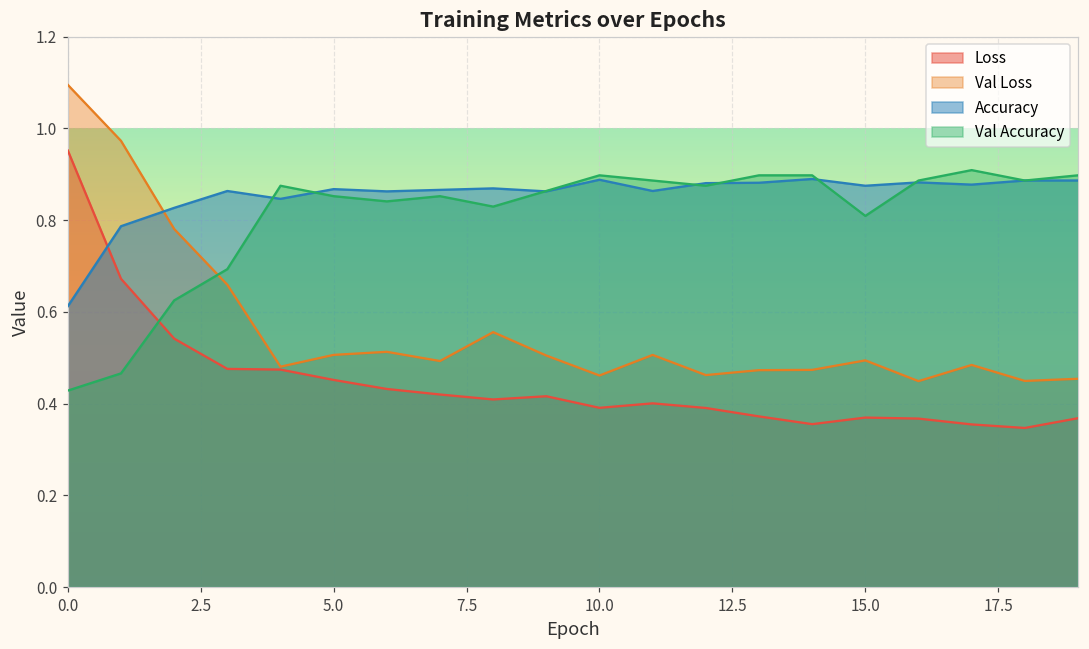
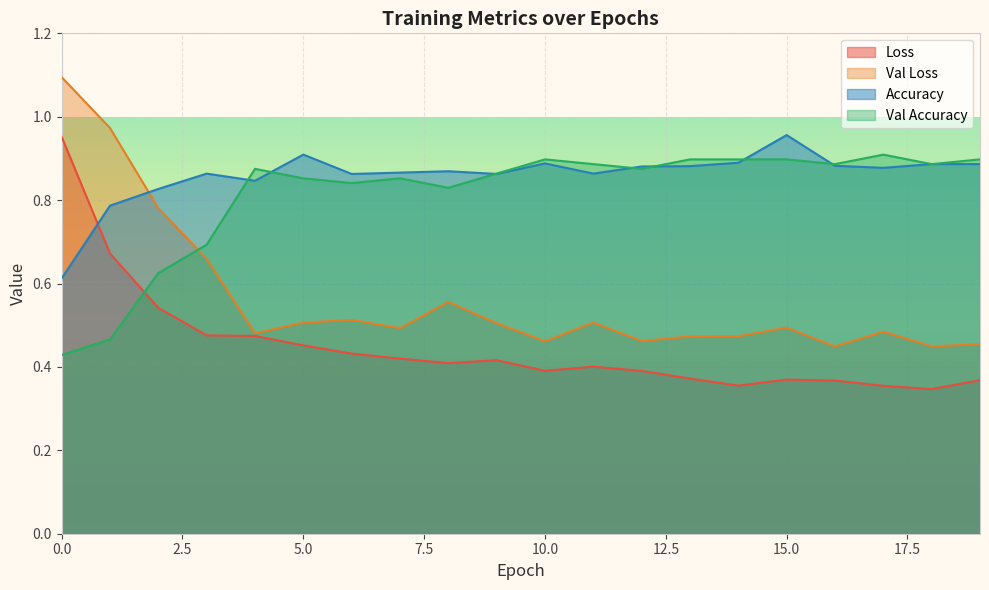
Accuracy, 5.0: 0.87 -> 0.91
Accuracy, 15.0: 0.88 -> 0.96
Val Accuracy, 15.0: 0.81 -> 0.90
